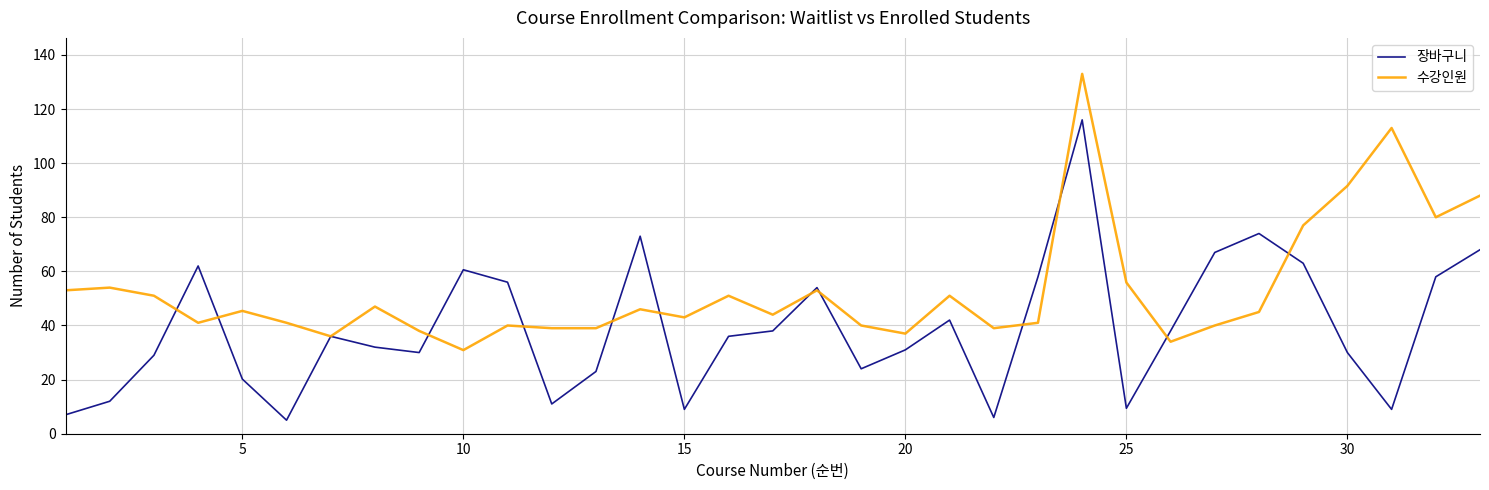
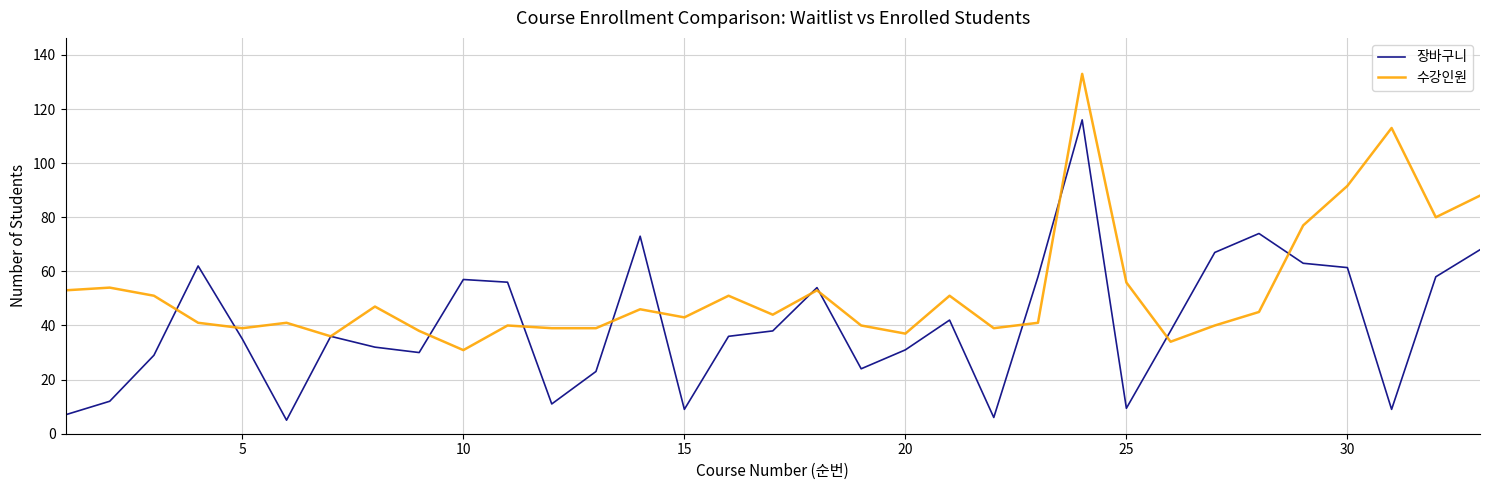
장바구니, 5: 20 -> 35
수강인원, 5: 45 -> 39
장바구니, 10: 61 -> 57
장바구니, 30: 30 -> 61
